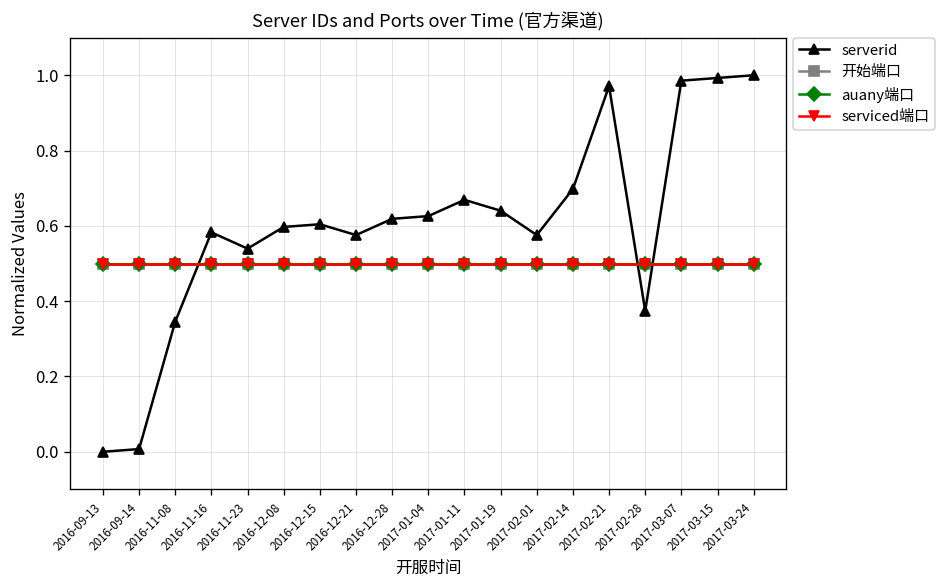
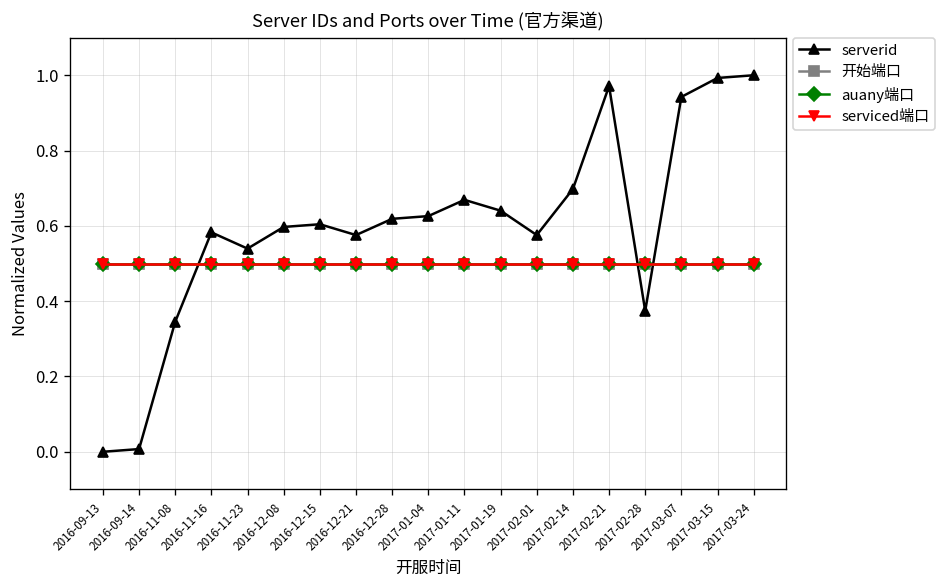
serverid, 2017-03-07: 0.99 -> 0.94
